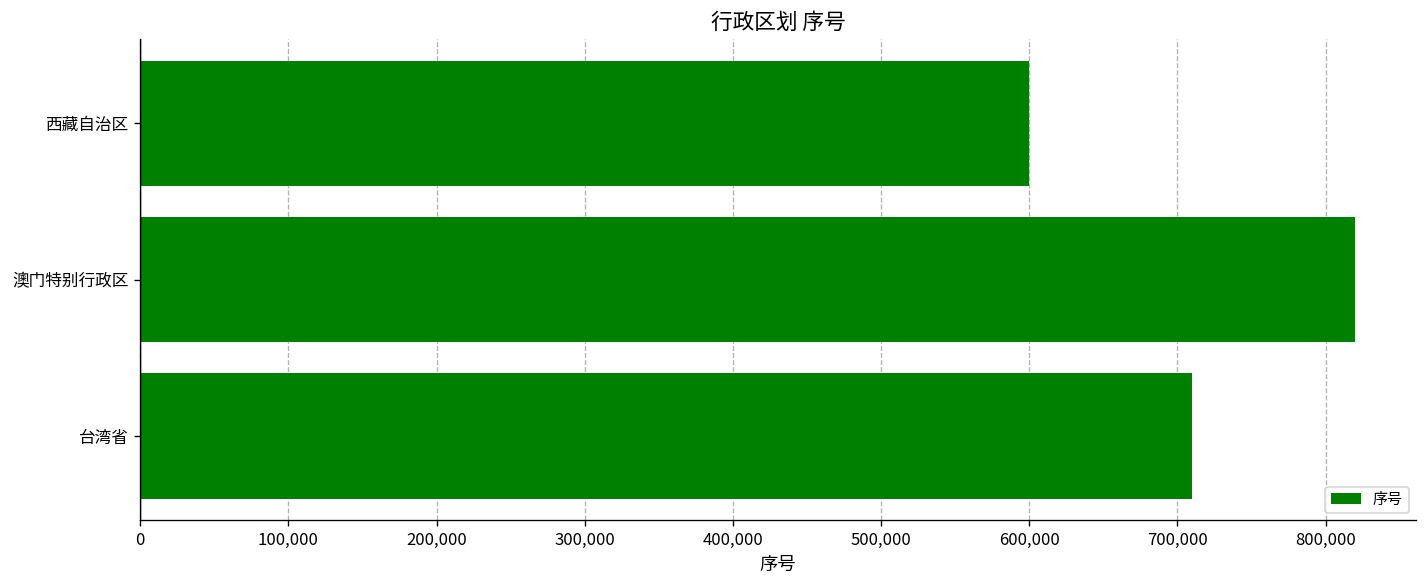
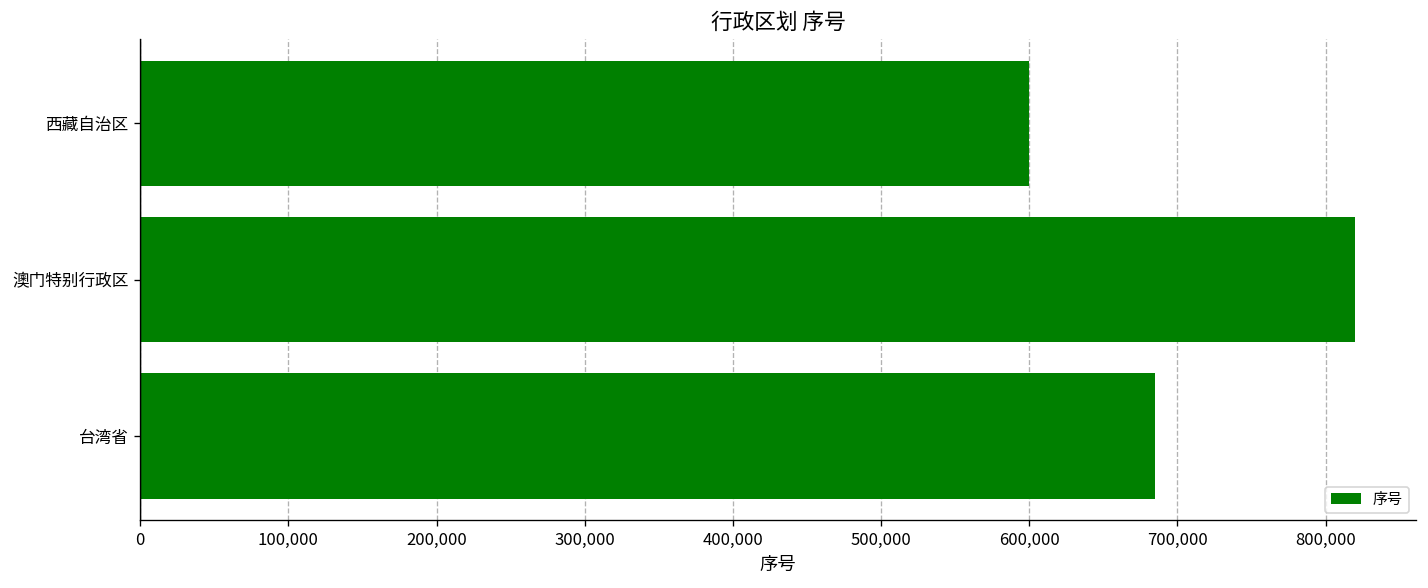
台湾省: 710,000 -> 685,000
